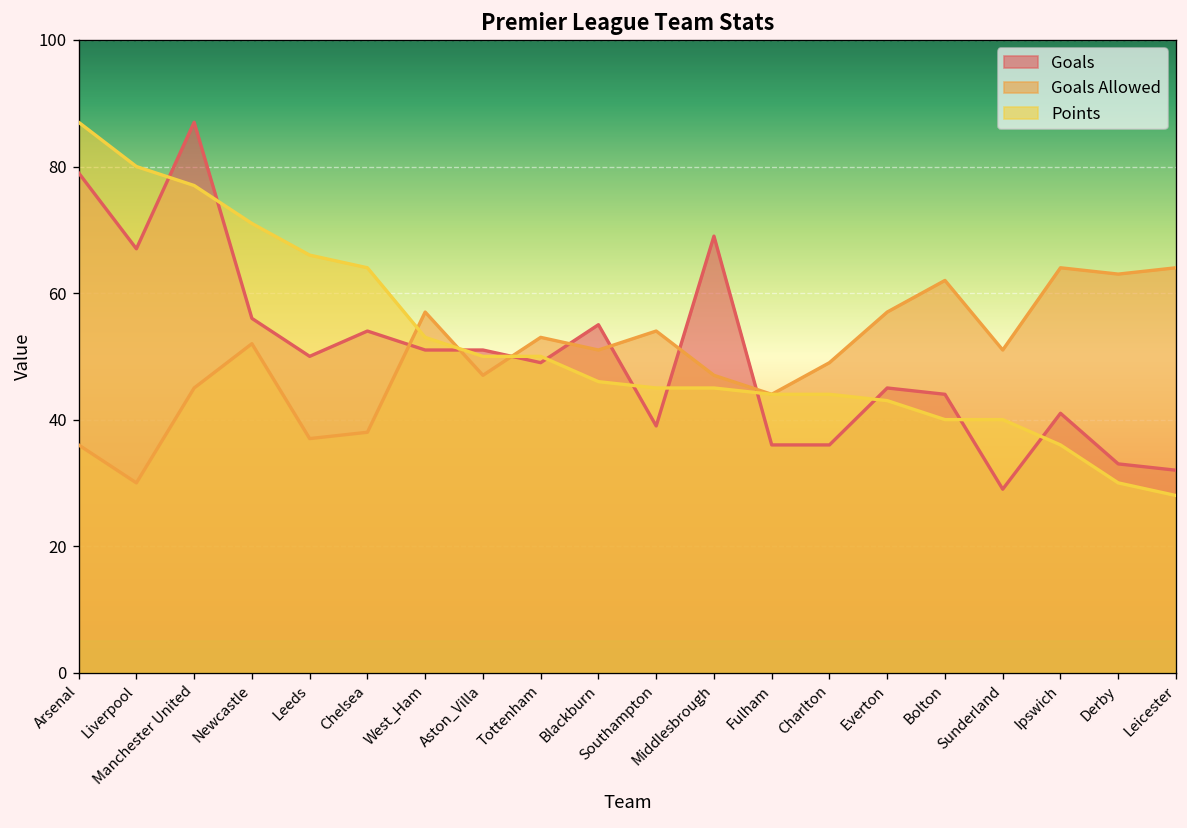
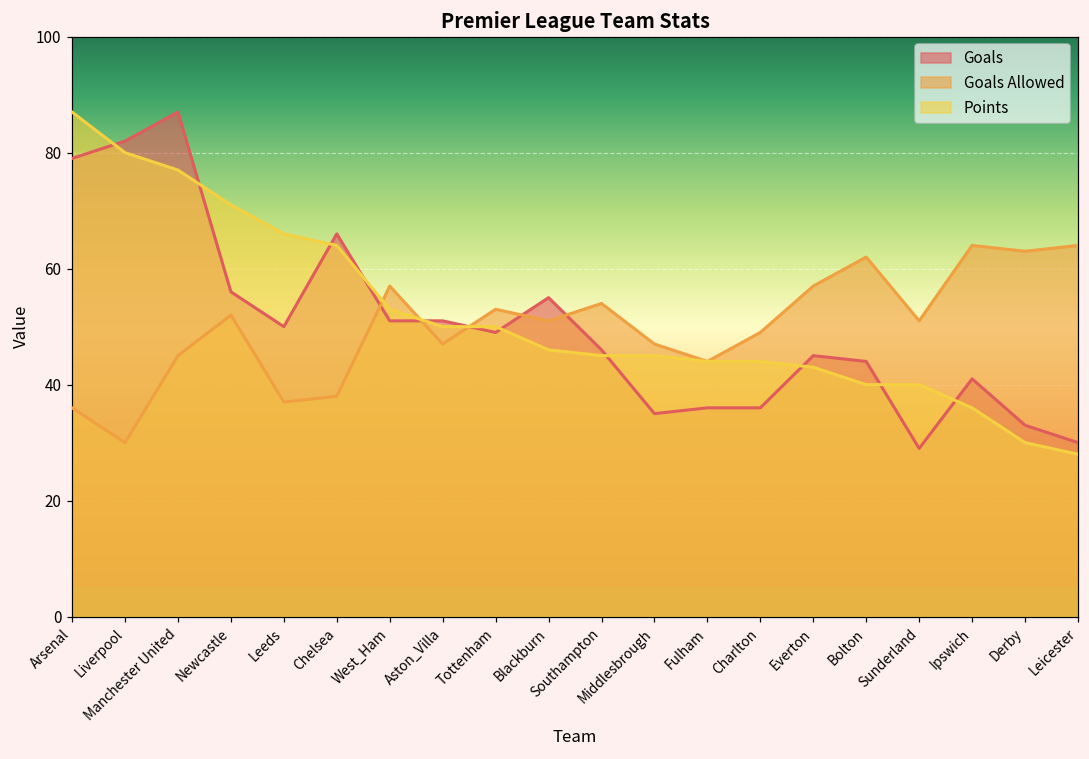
Goals, Liverpool: 67 -> 82
Goals, Chelsea: 54 -> 66
Goals, Southampton: 39 -> 46
Goals, Middlesbrough: 69 -> 35
Goals, Leicester: 32 -> 30
